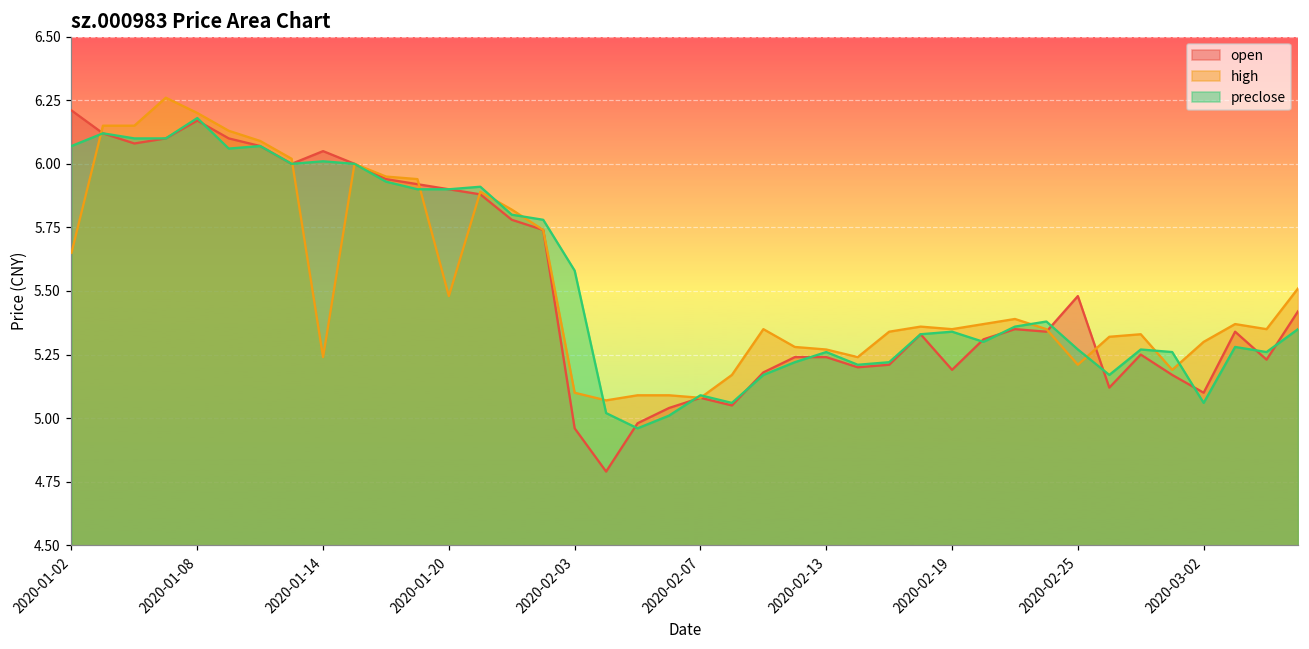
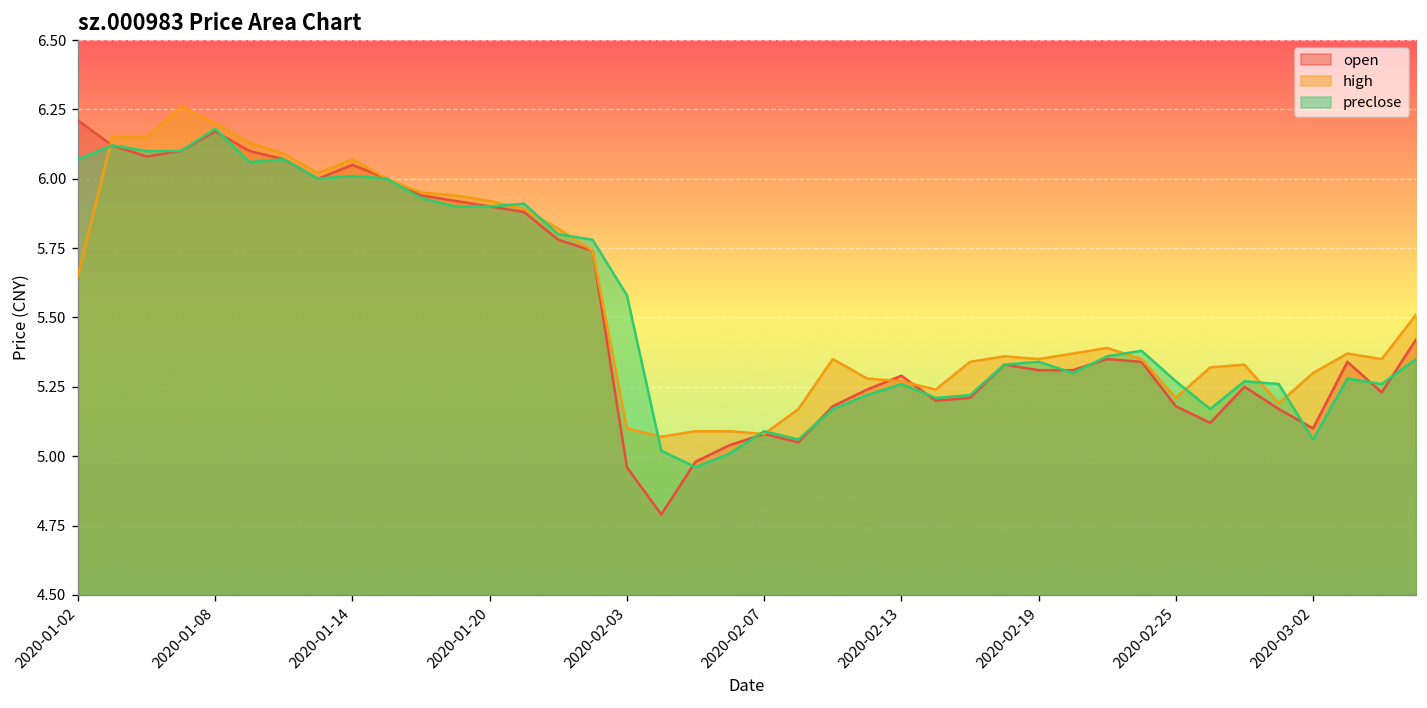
high, 2020-01-14: 5.24 -> 6.07
high, 2020-01-20: 5.48 -> 5.92
open, 2020-02-13: 5.24 -> 5.29
open, 2020-02-19: 5.19 -> 5.31
open, 2020-02-25: 5.48 -> 5.18
